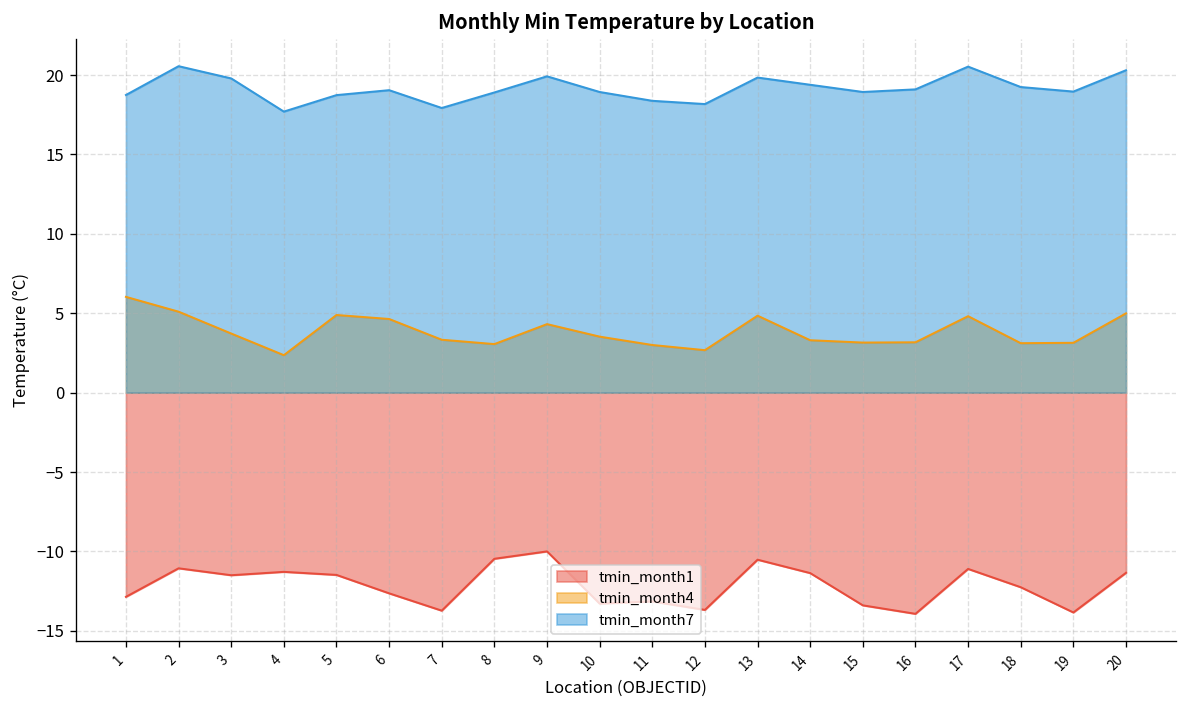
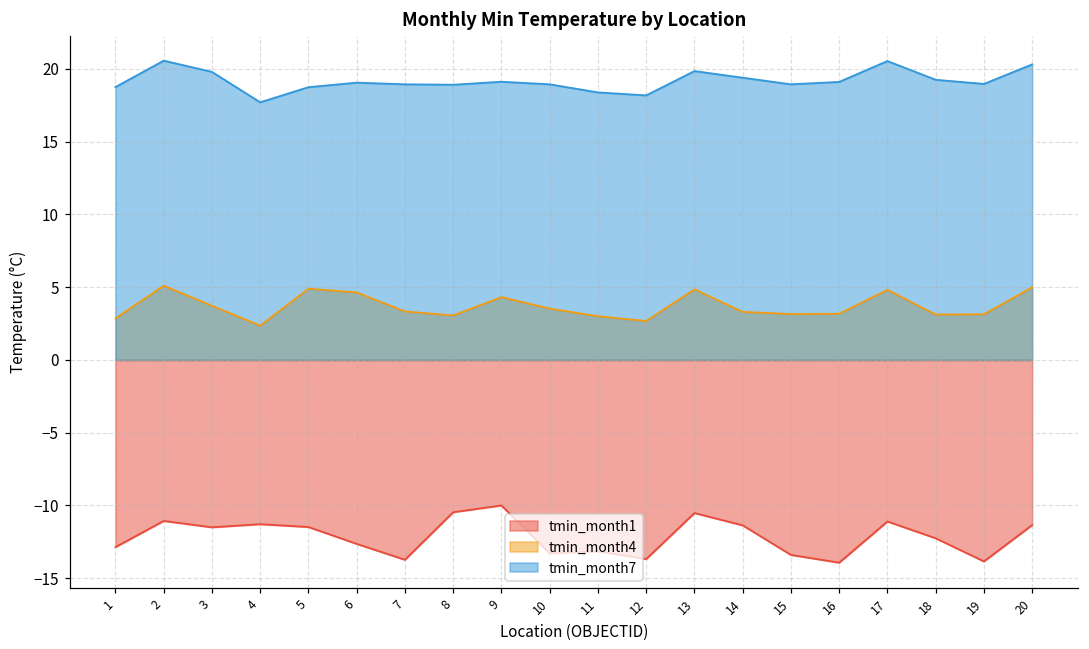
tmin_month4, 1: 6.0 -> 2.9
tmin_month7, 7: 17.9 -> 18.9
tmin_month7, 9: 19.9 -> 19.1
